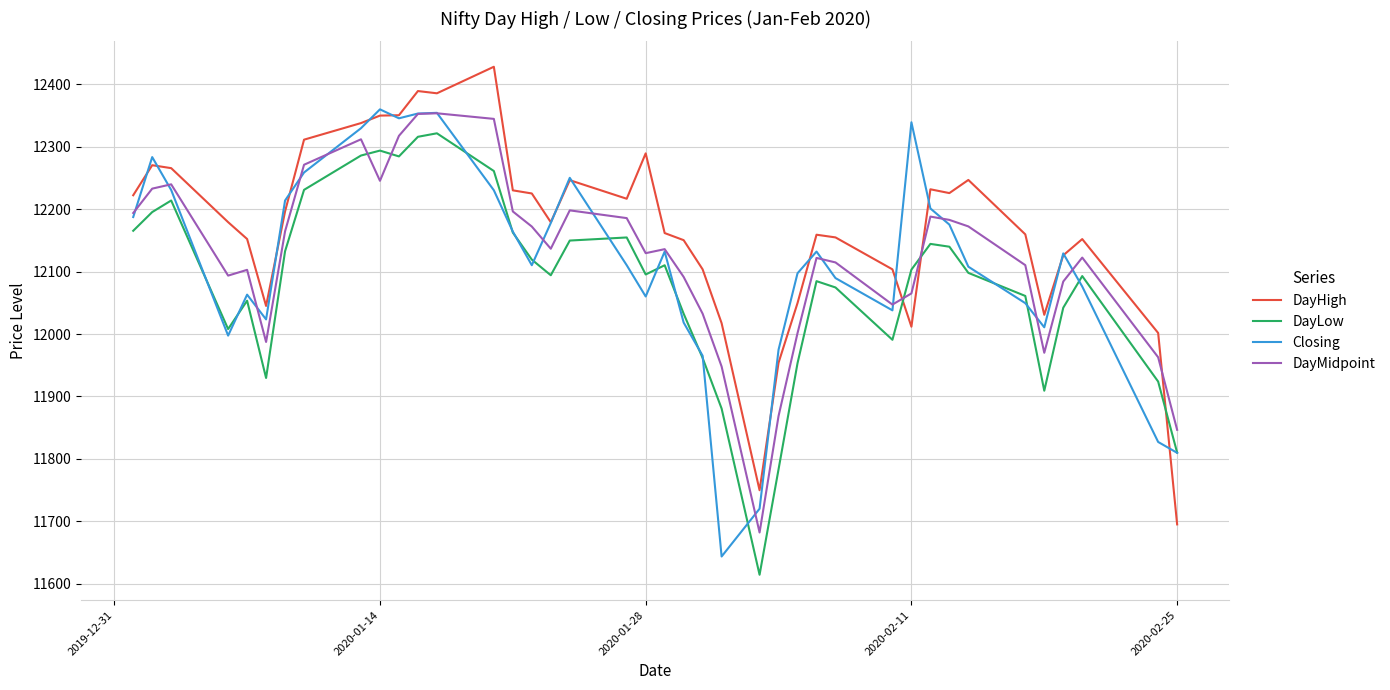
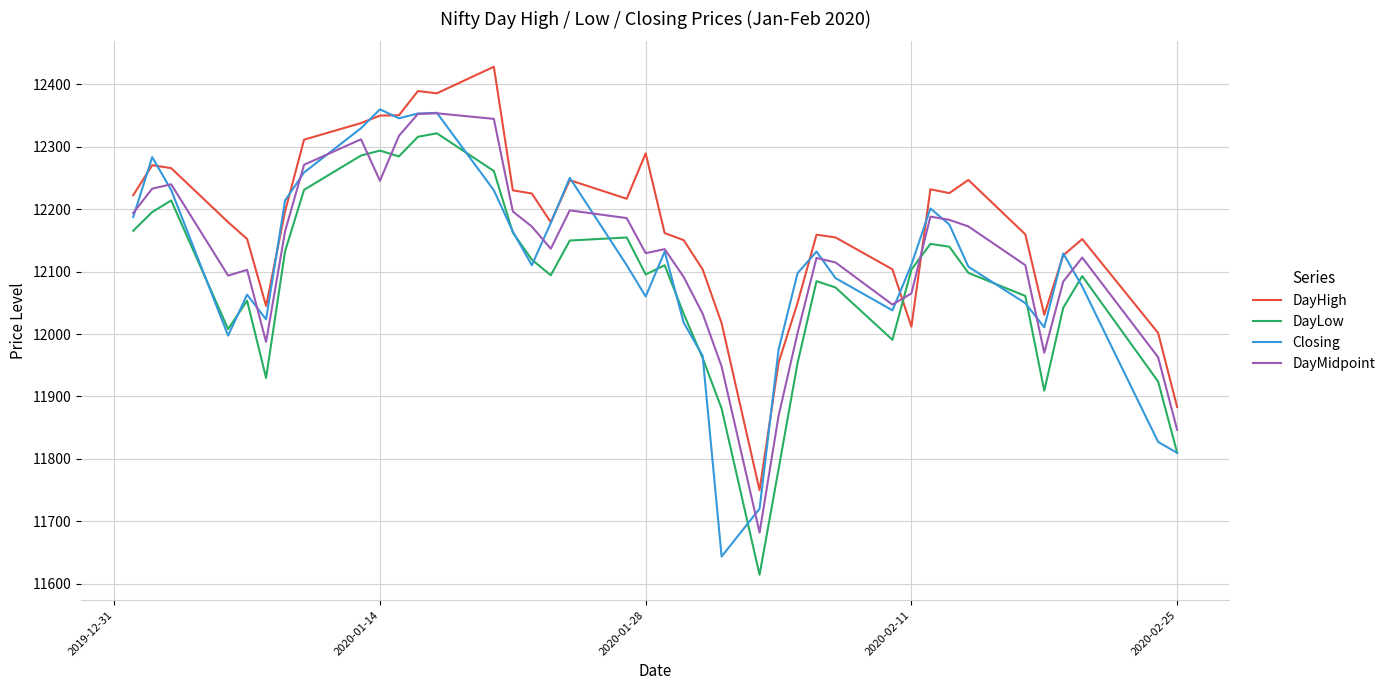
Closing, 2020-02-11: 12340 -> 12110
DayHigh, 2020-02-25: 11700 -> 11880
